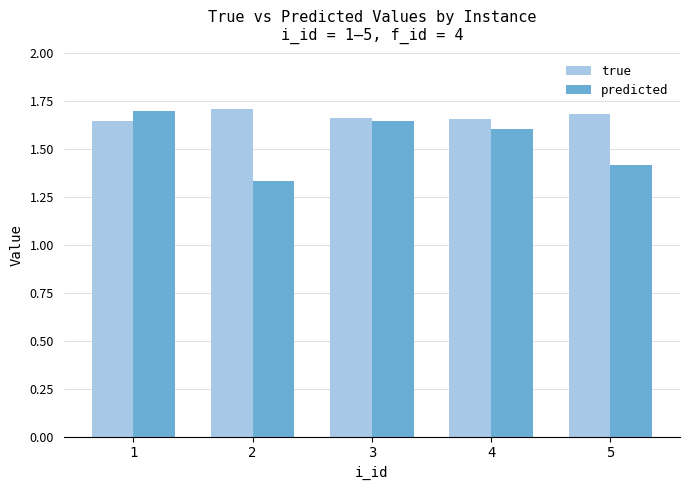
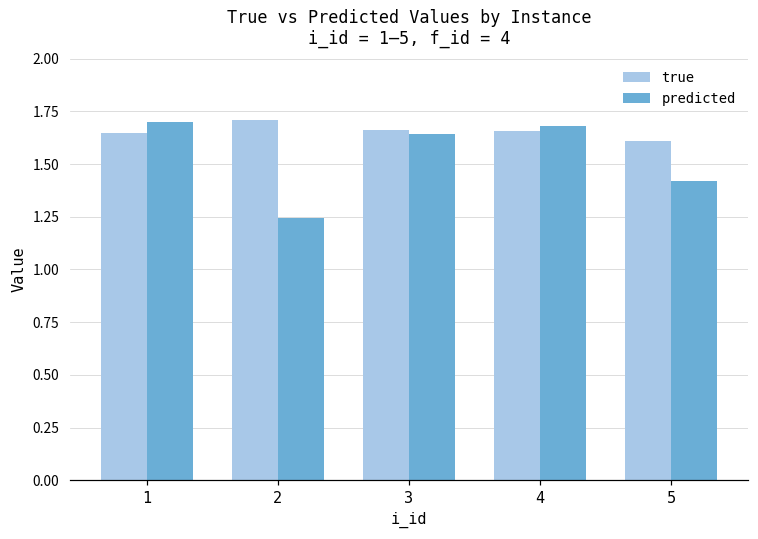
predicted, 2: 1.34 -> 1.24
predicted, 4: 1.60 -> 1.68
true, 5: 1.68 -> 1.61
